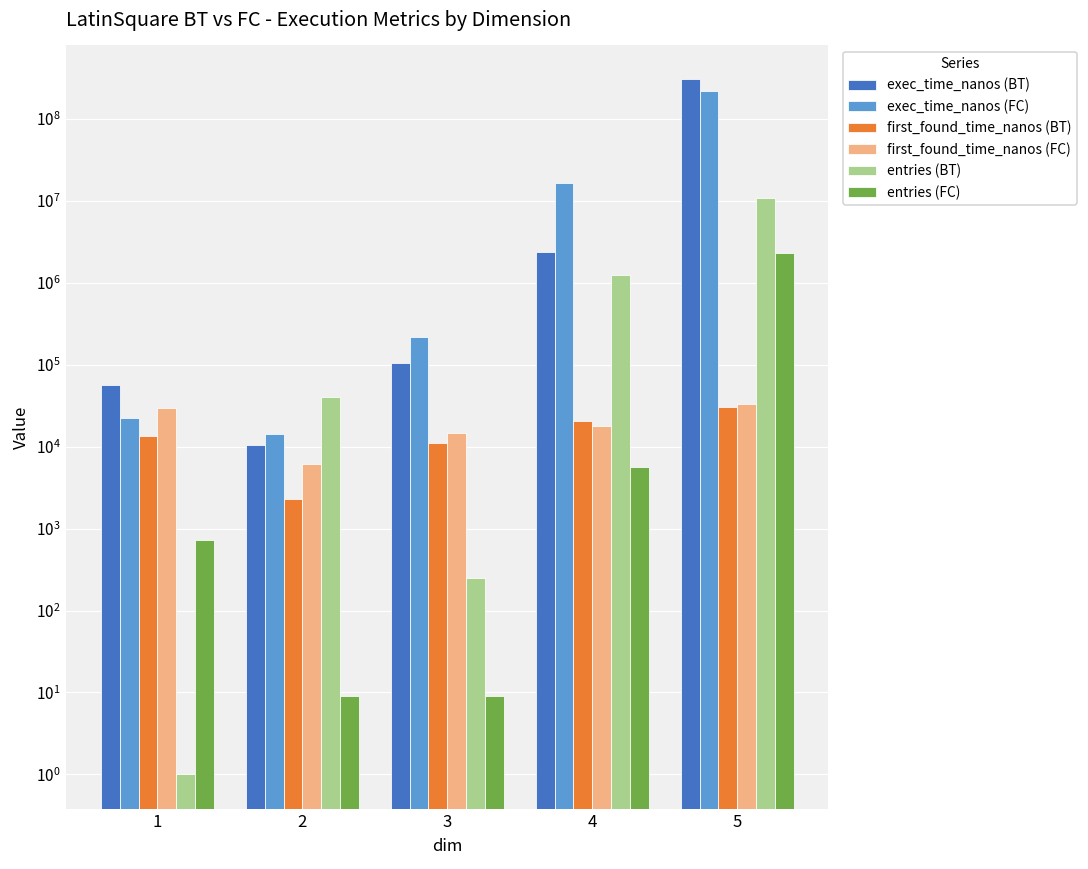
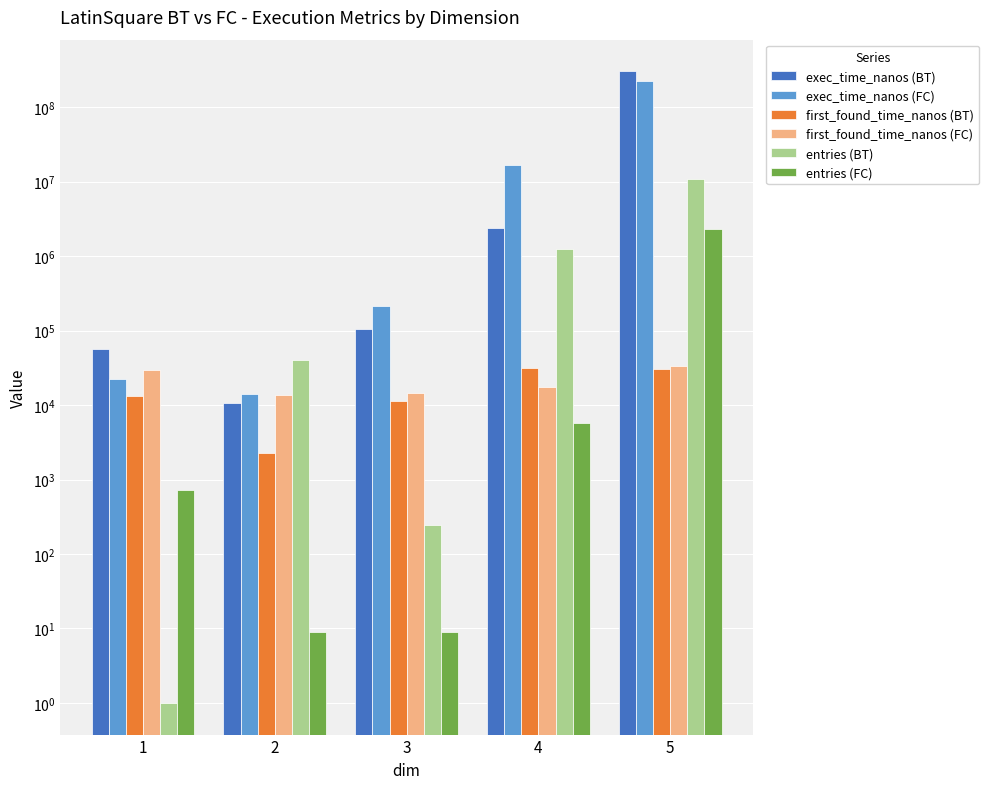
first_found_time_nanos (FC), 2: 6000 -> 13000
first_found_time_nanos (BT), 4: 21000 -> 31000
